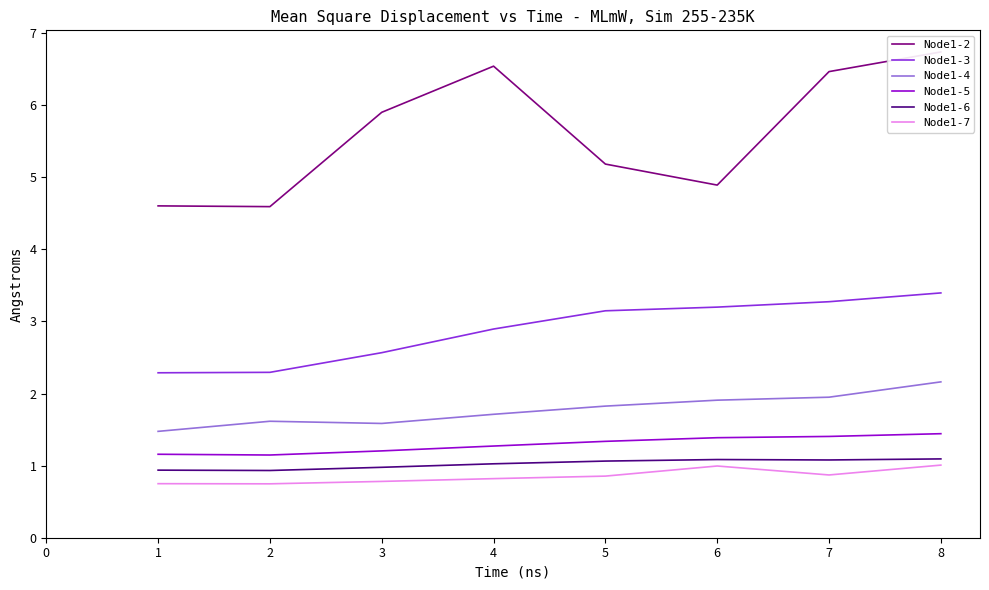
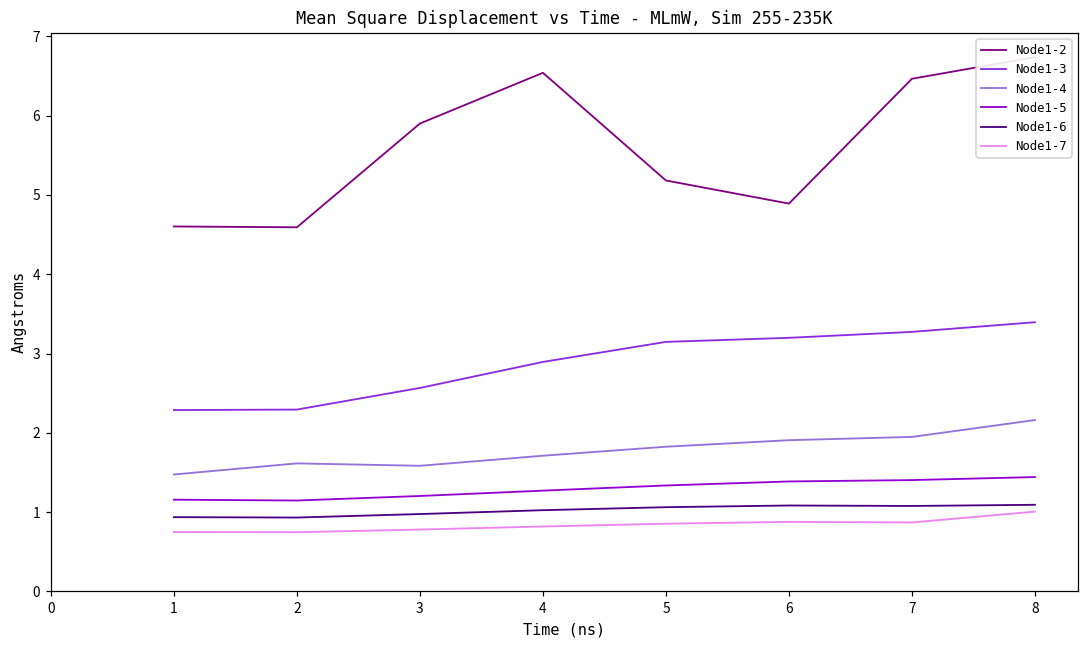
Node1-7, 6: 1.0 -> 0.9
